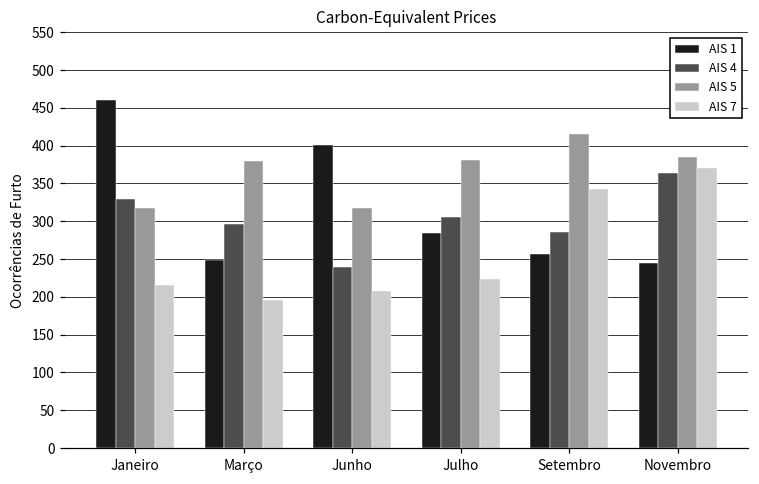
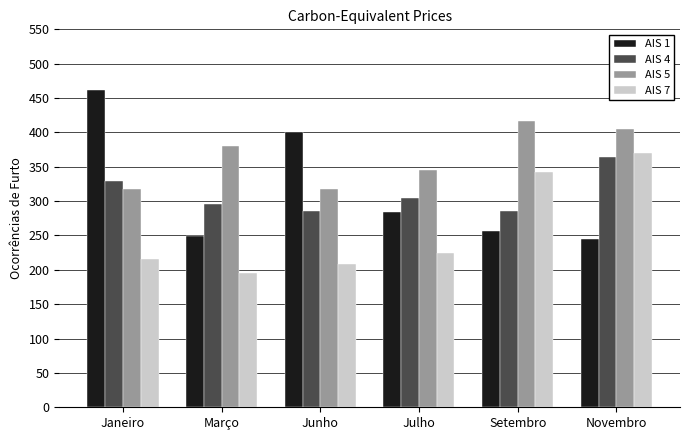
AIS 4, Junho: 240 -> 290
AIS 5, Julho: 380 -> 350
AIS 5, Novembro: 390 -> 410
